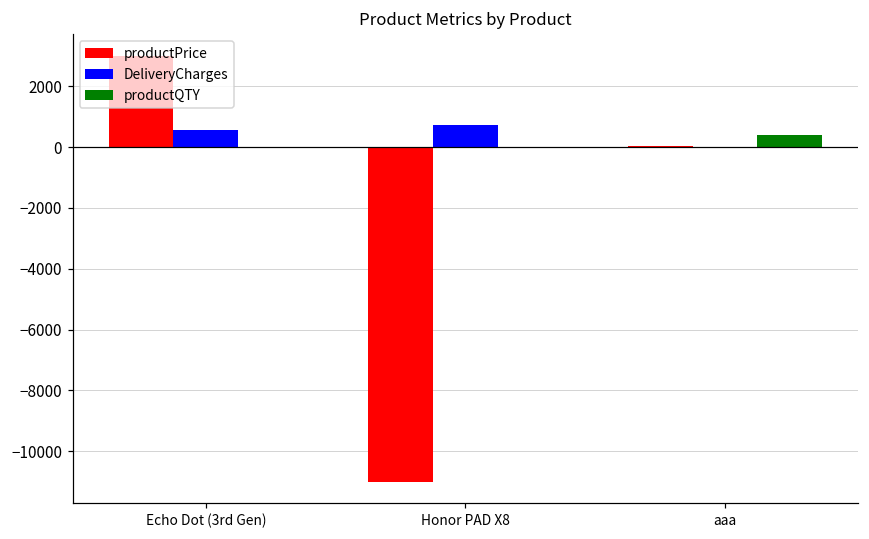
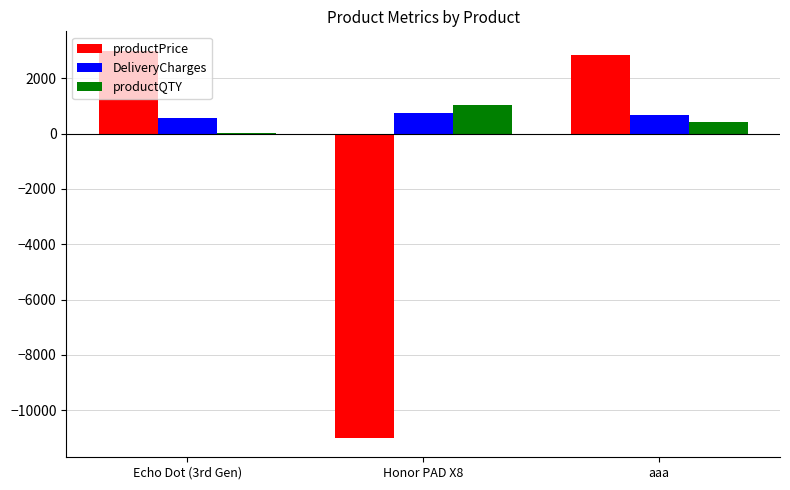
productQTY, Honor PAD X8: 0 -> 1000
productPrice, aaa: 0 -> 2800
DeliveryCharges, aaa: 0 -> 700
